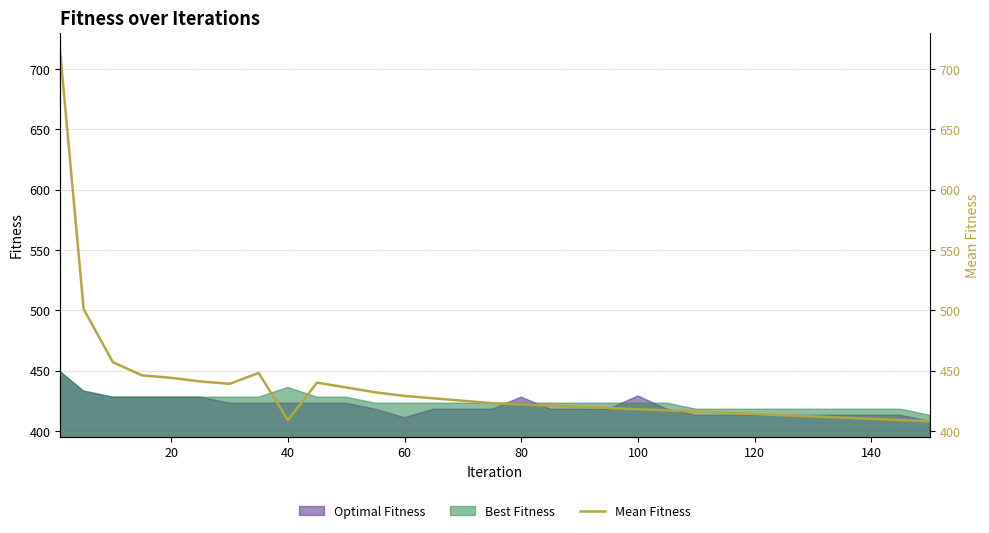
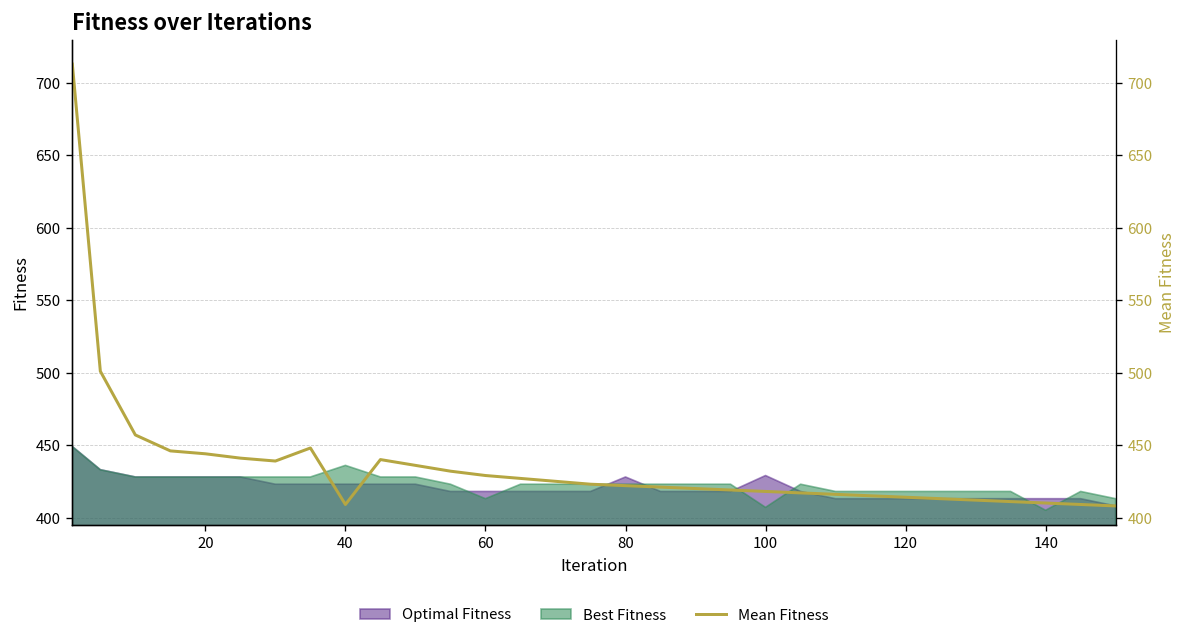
Optimal Fitness, 60: 411 -> 418
Best Fitness, 60: 423 -> 413
Best Fitness, 100: 423 -> 407
Best Fitness, 140: 418 -> 405
